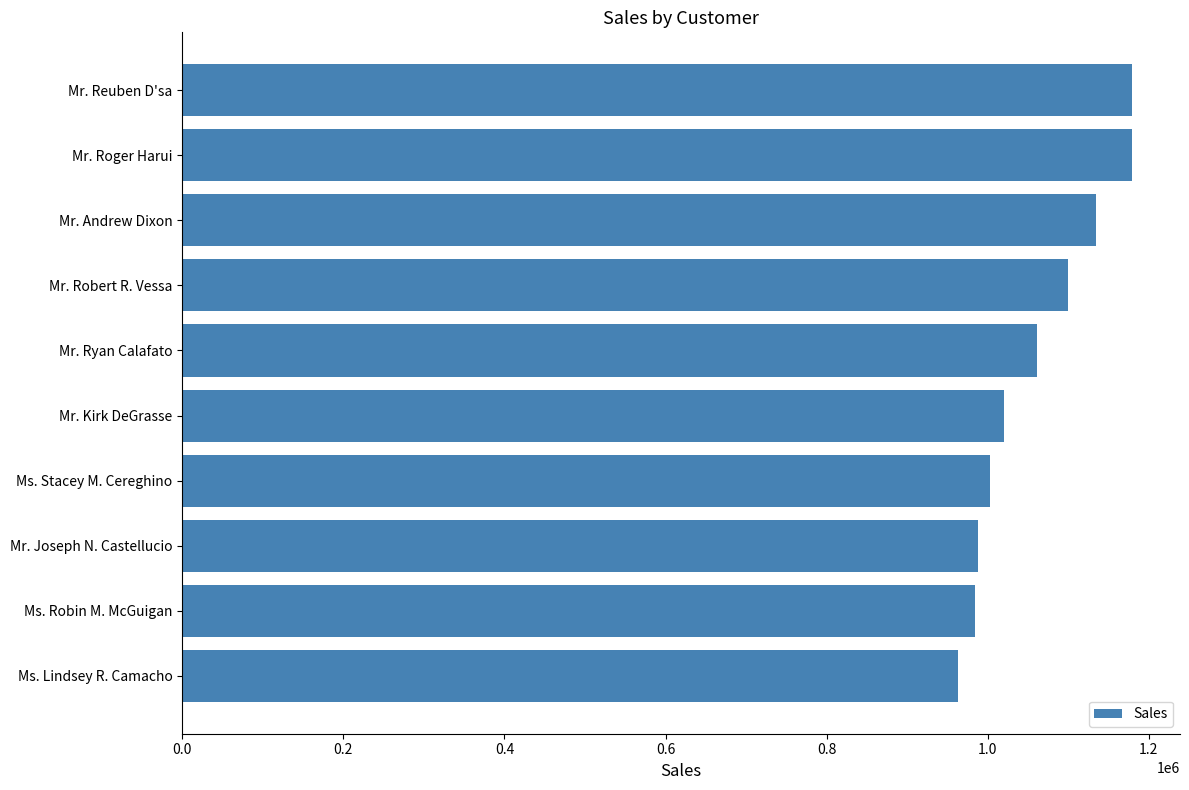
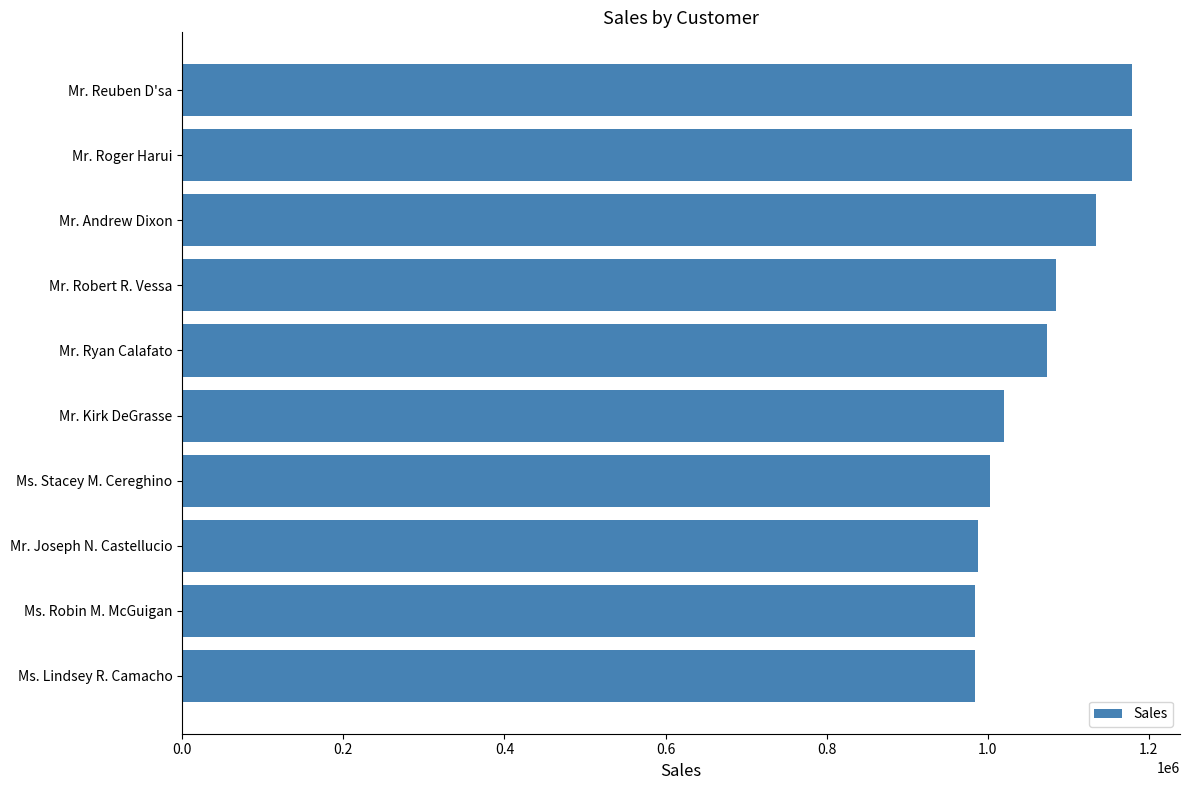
Mr. Robert R. Vessa: 1100000 -> 1080000
Mr. Ryan Calafato: 1060000 -> 1070000
Ms. Lindsey R. Camacho: 960000 -> 980000
